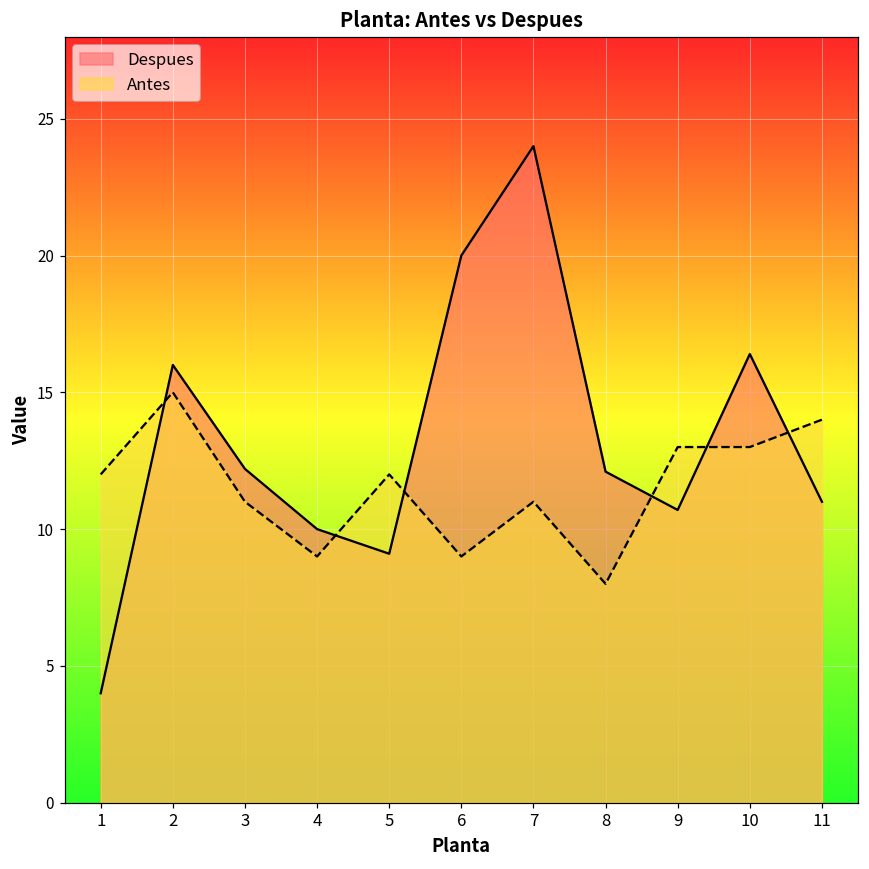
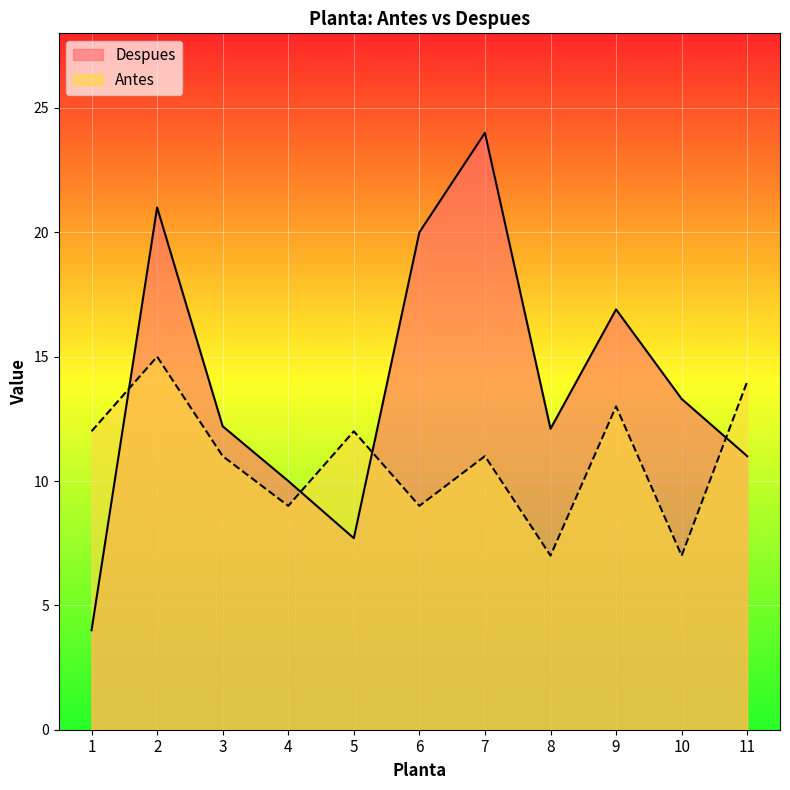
Despues, 2: 16 -> 21
Despues, 5: 9.1 -> 7.7
Antes, 8: 8 -> 7
Despues, 9: 10.7 -> 16.9
Despues, 10: 16.4 -> 13.3
Antes, 10: 13 -> 7
